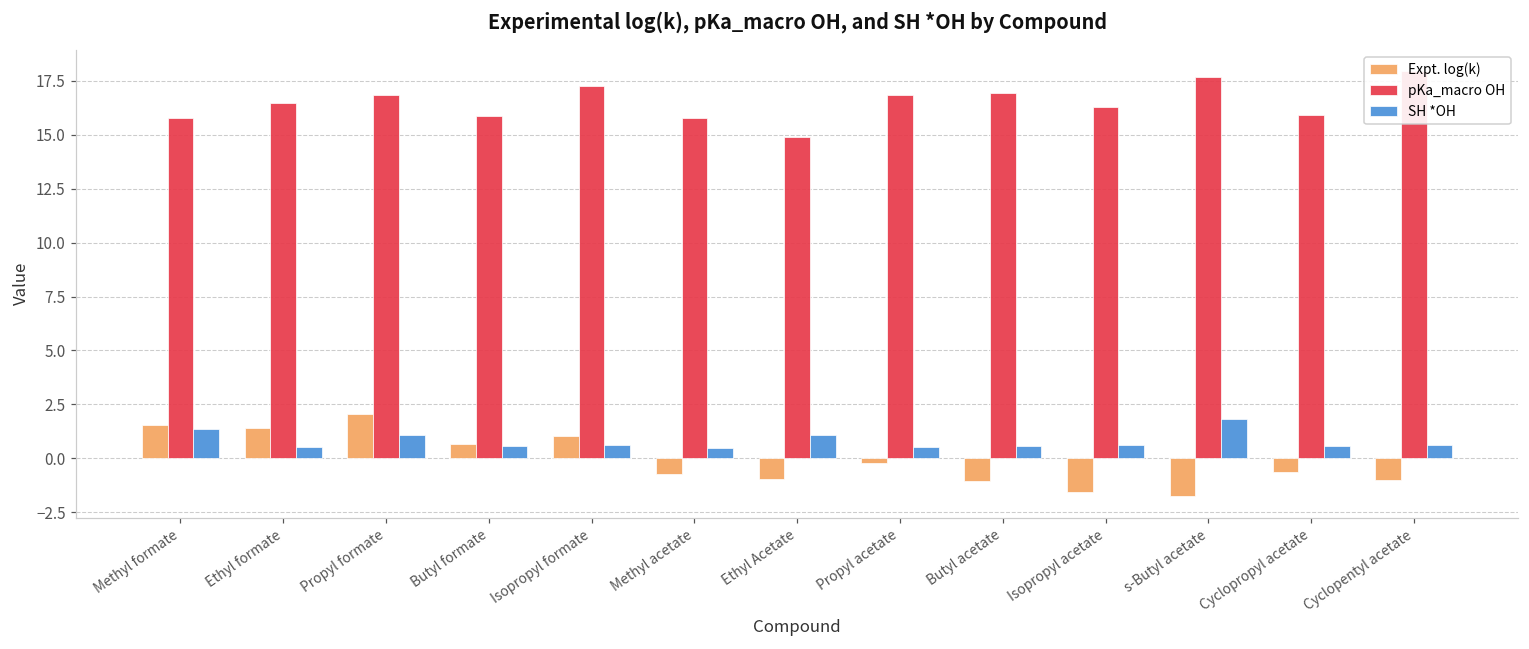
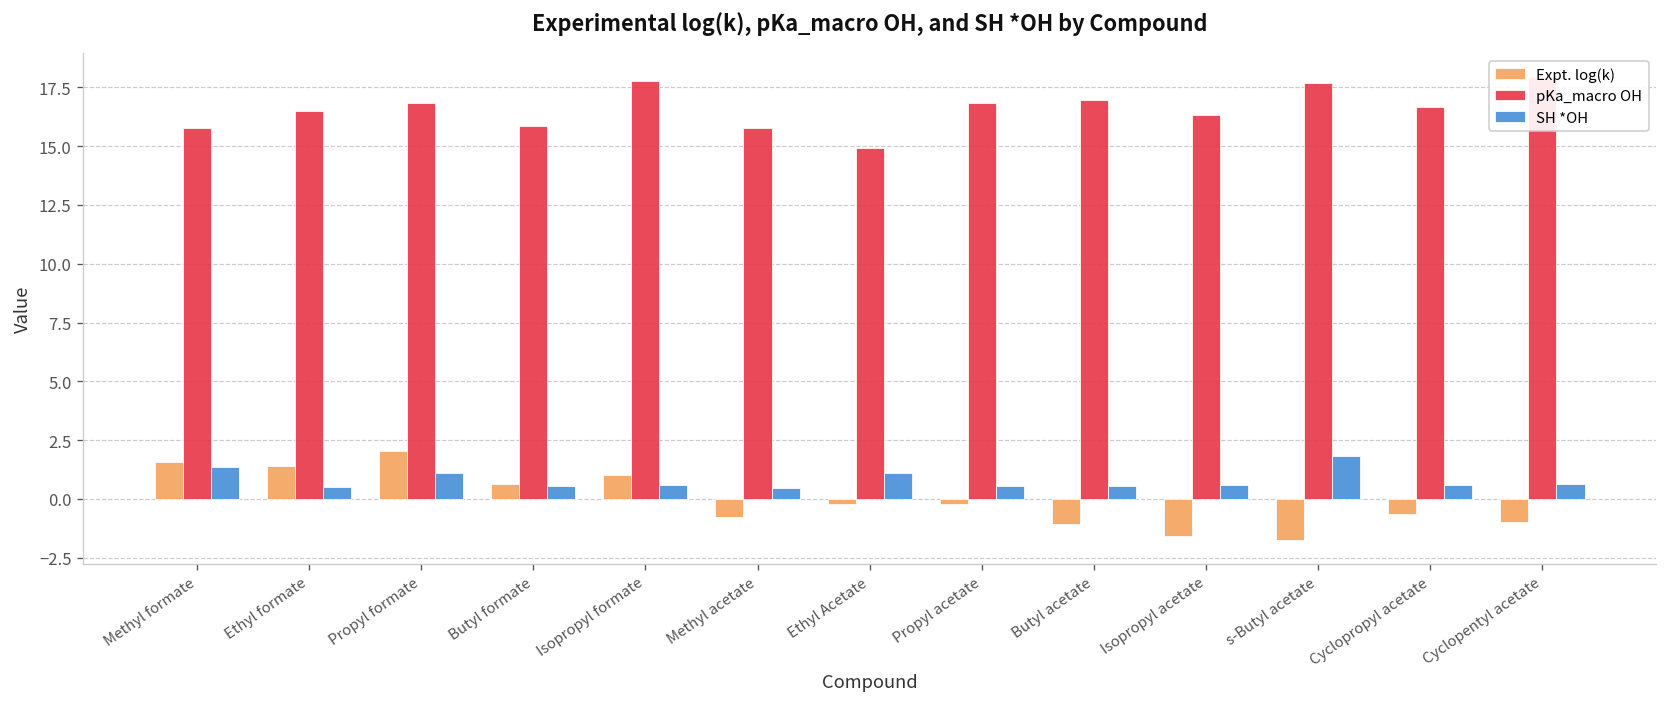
pKa_macro OH, Isopropyl formate: 17.3 -> 17.8
Expt. log(k), Ethyl Acetate: -1.0 -> -0.2
pKa_macro OH, Cyclopropyl acetate: 15.9 -> 16.7
